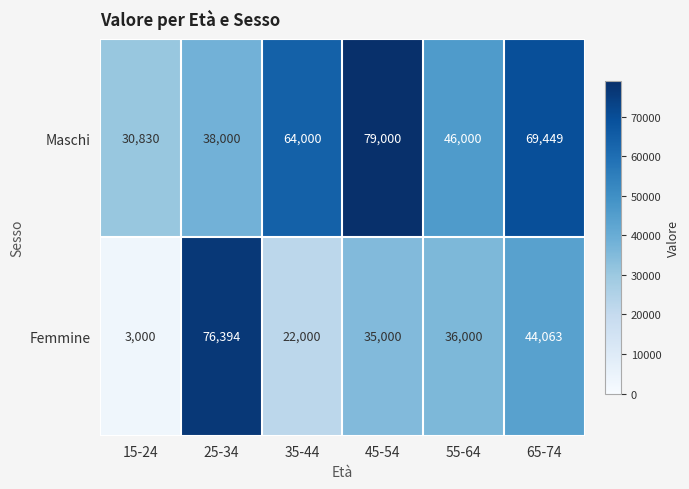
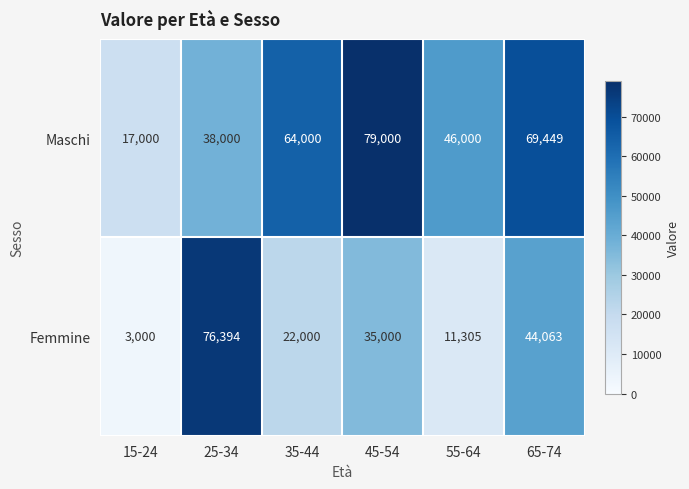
Maschi, 15-24: 30,830 -> 17,000
Femmine, 55-64: 36,000 -> 11,305
